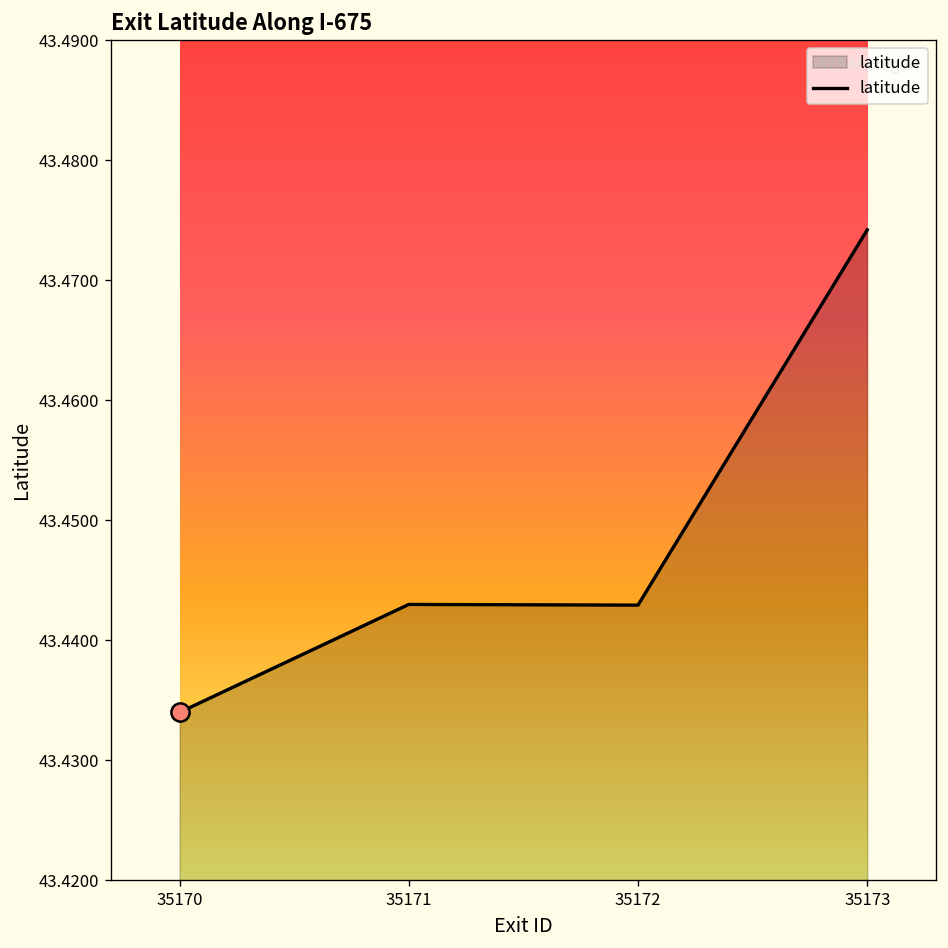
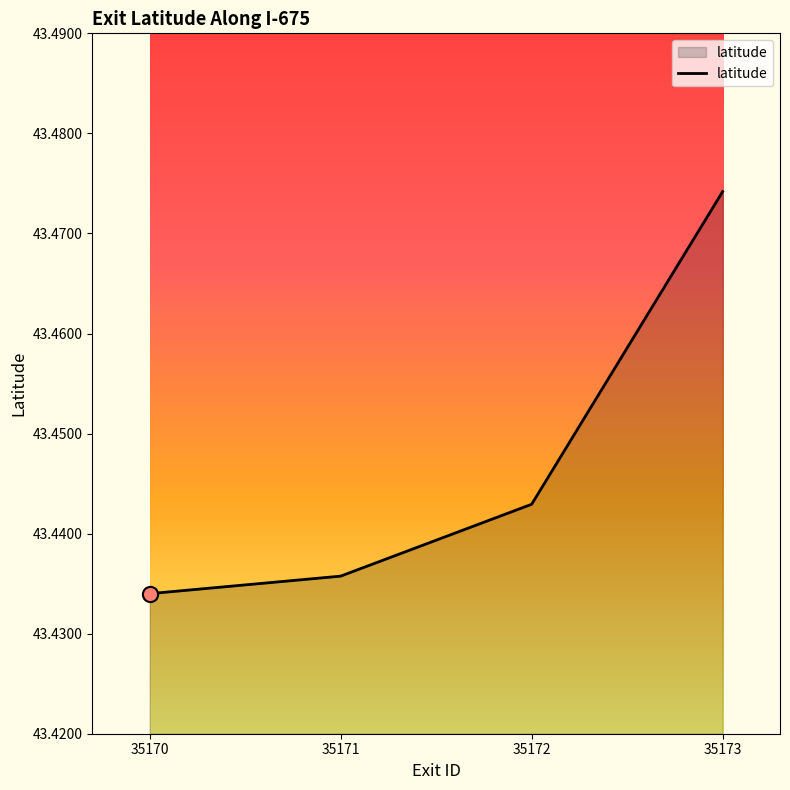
latitude, 35171: 43.4430 -> 43.4357
